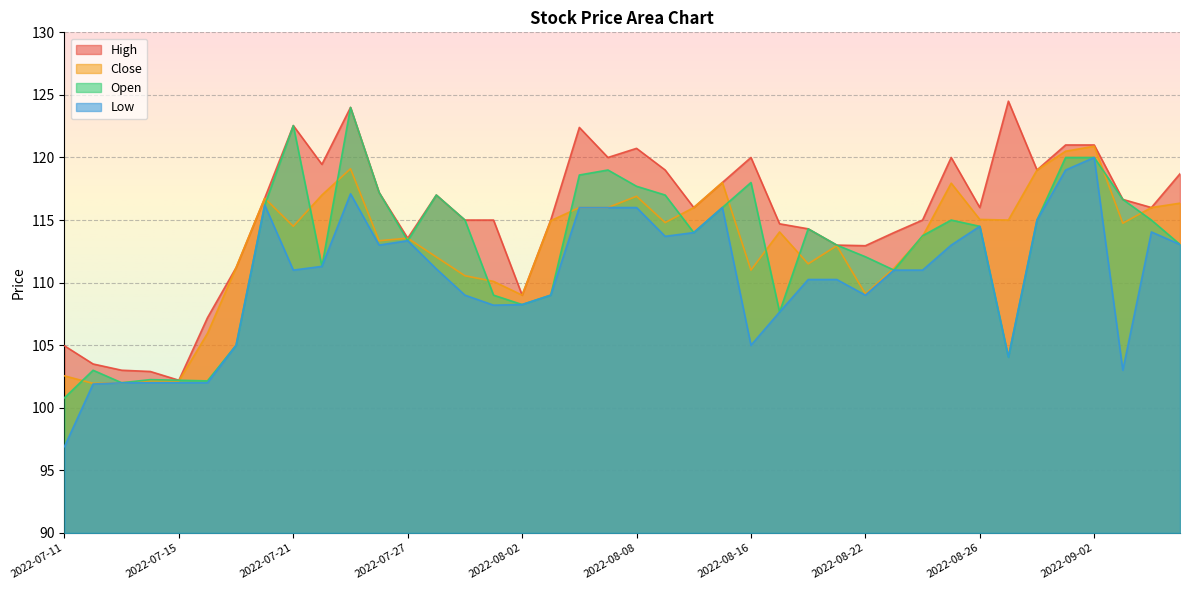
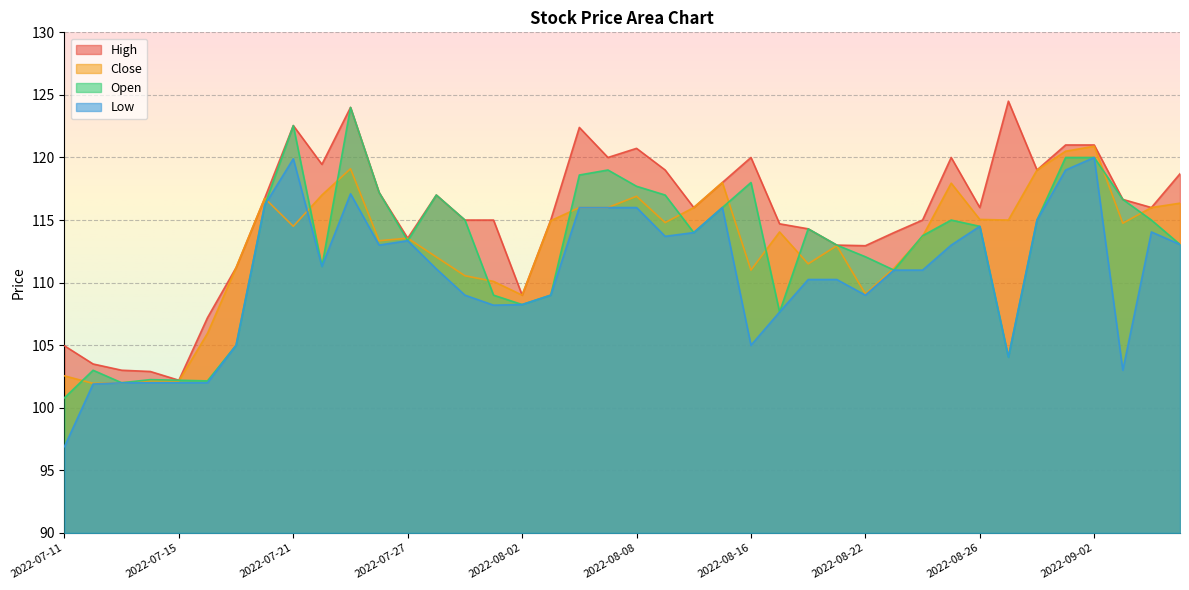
Low, 2022-07-21: 111.0 -> 119.9
